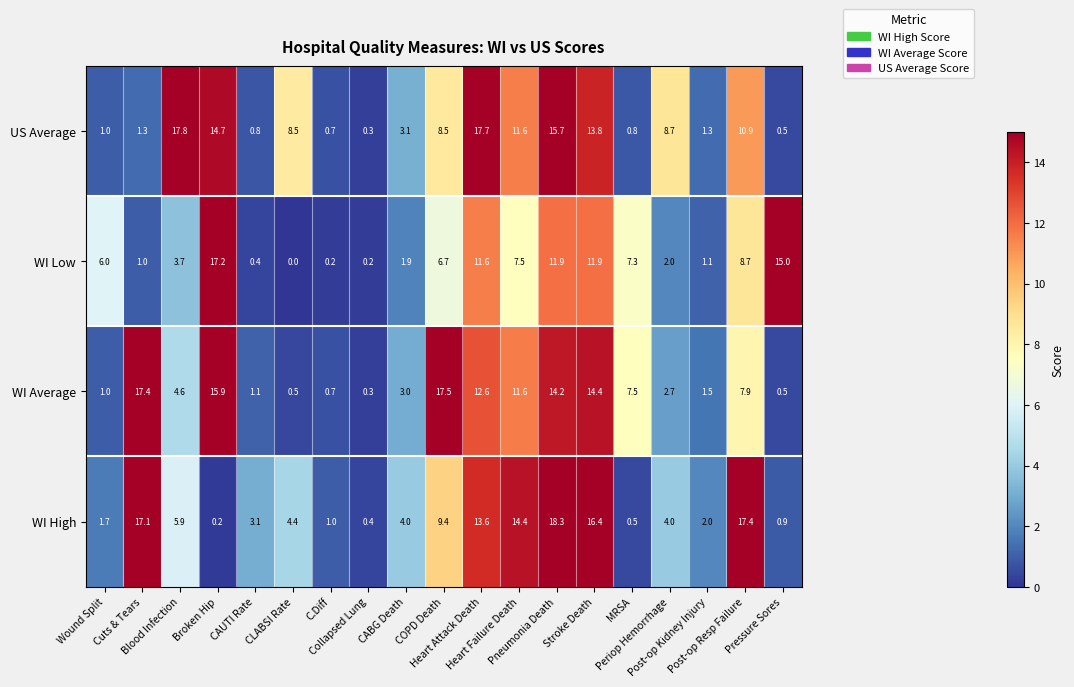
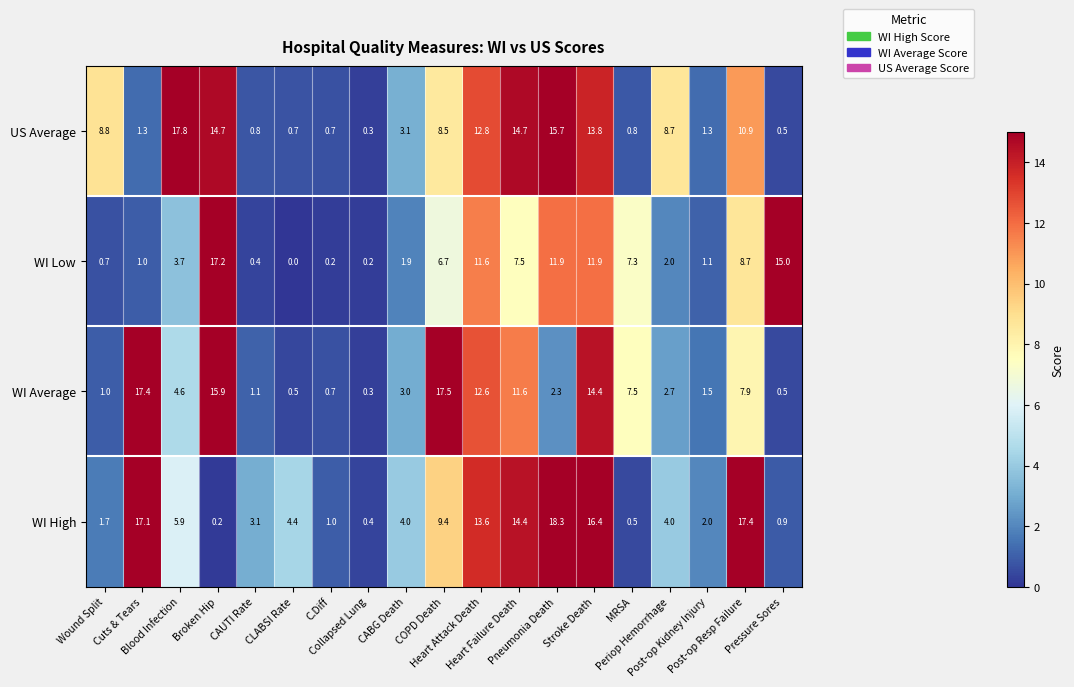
US Average, Wound Split: 1.0 -> 8.8
US Average, CLABSI Rate: 8.5 -> 0.7
US Average, Heart Attack Death: 17.7 -> 12.8
US Average, Heart Failure Death: 11.6 -> 14.7
WI Low, Wound Split: 6.0 -> 0.7
WI Average, Pneumonia Death: 14.2 -> 2.3
